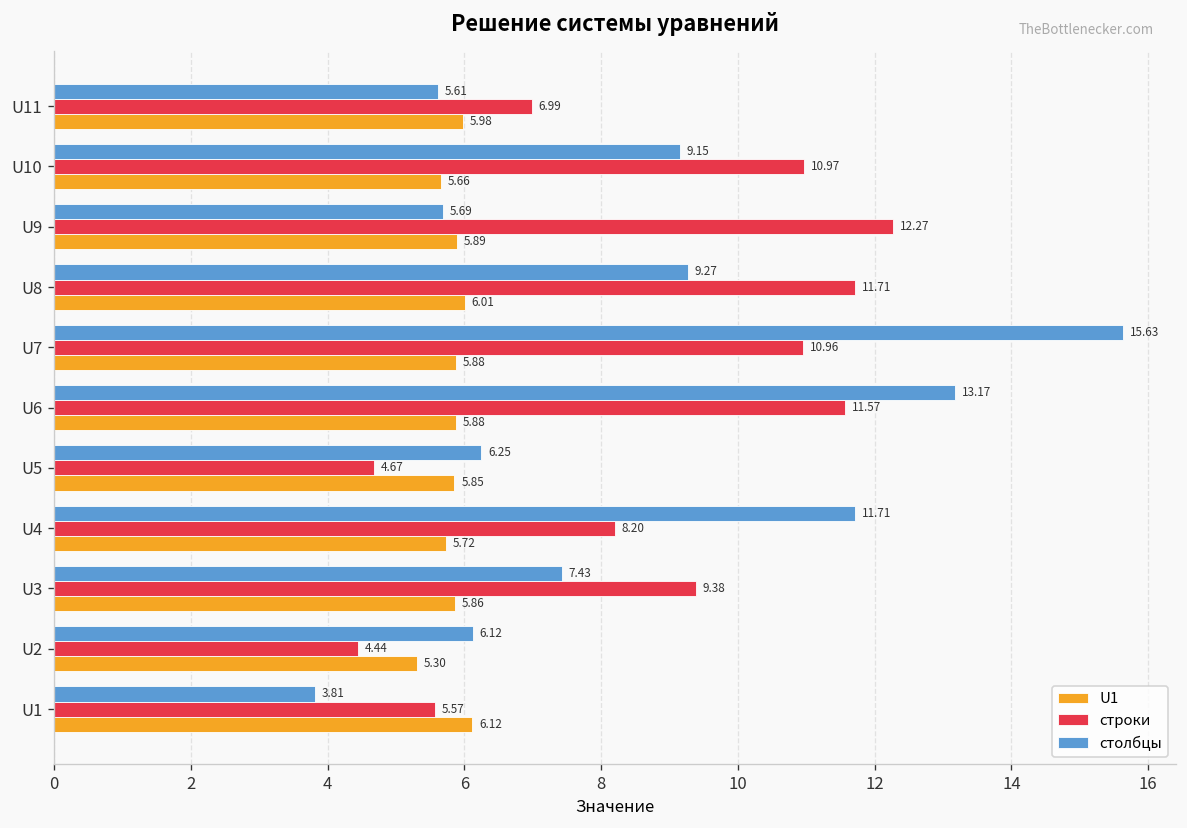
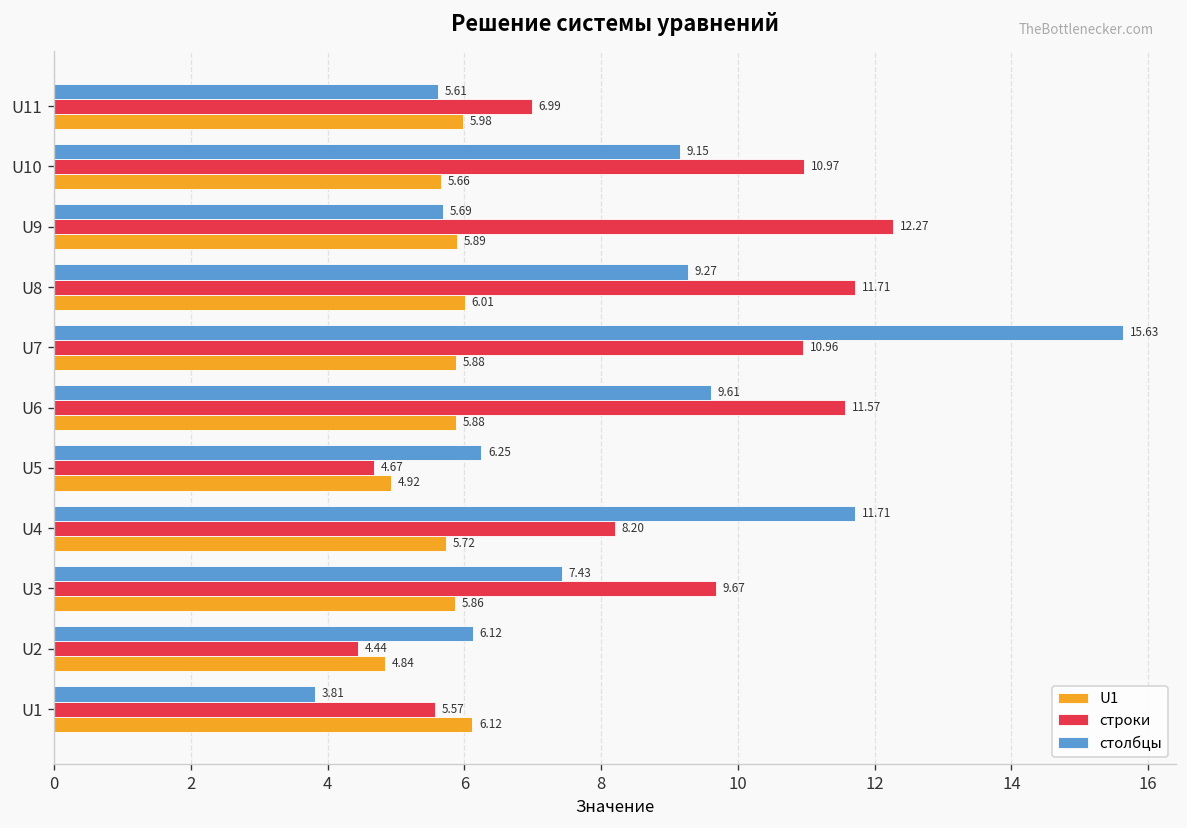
столбцы, U6: 13.17 -> 9.61
U1, U5: 5.85 -> 4.92
строки, U3: 9.38 -> 9.67
U1, U2: 5.30 -> 4.84
